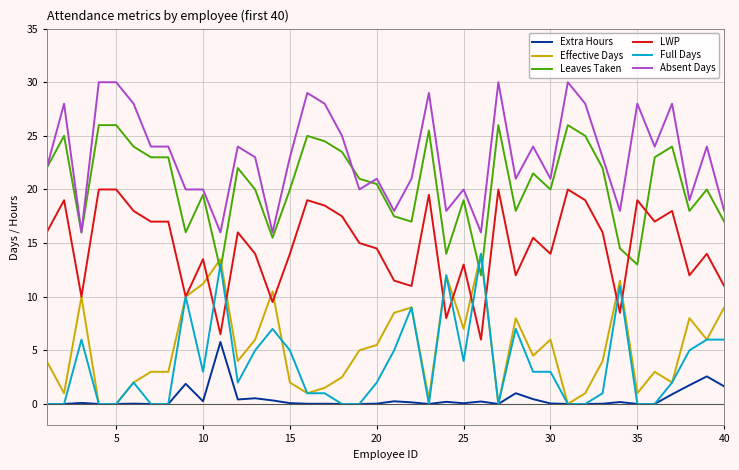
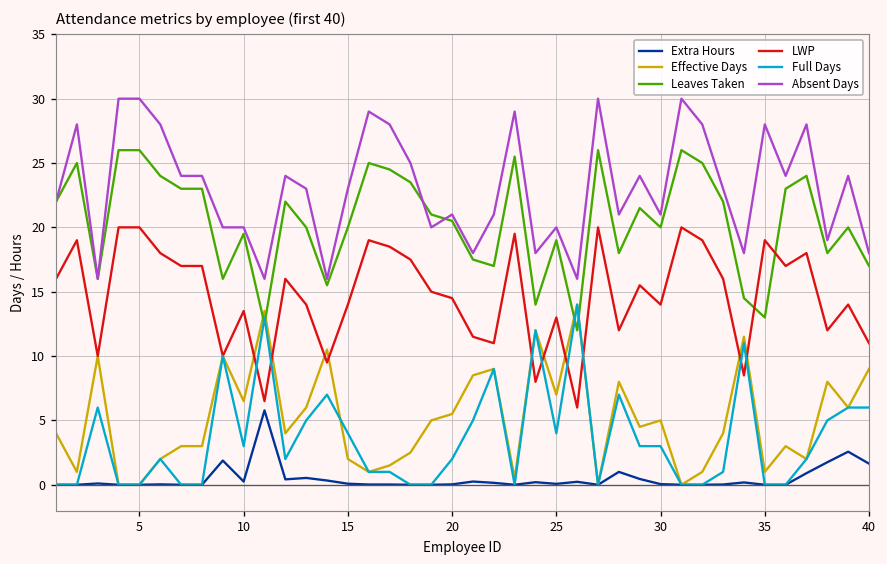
Effective Days, 10: 11.2 -> 6.5
Full Days, 15: 5 -> 4
Effective Days, 30: 6 -> 5
